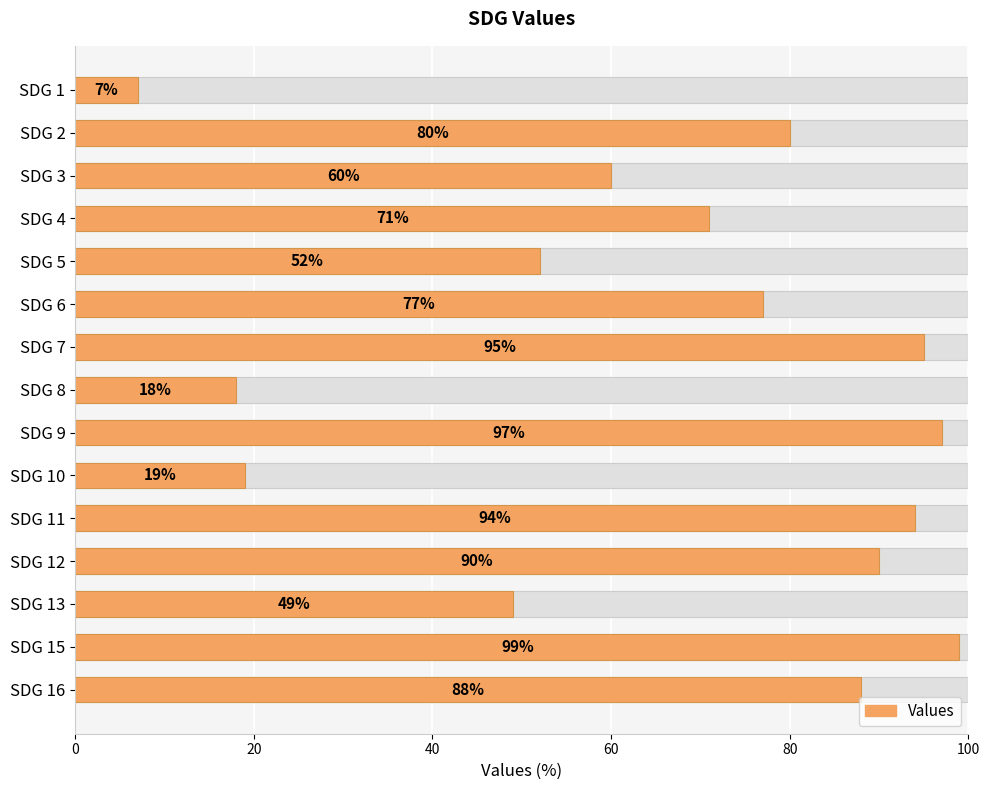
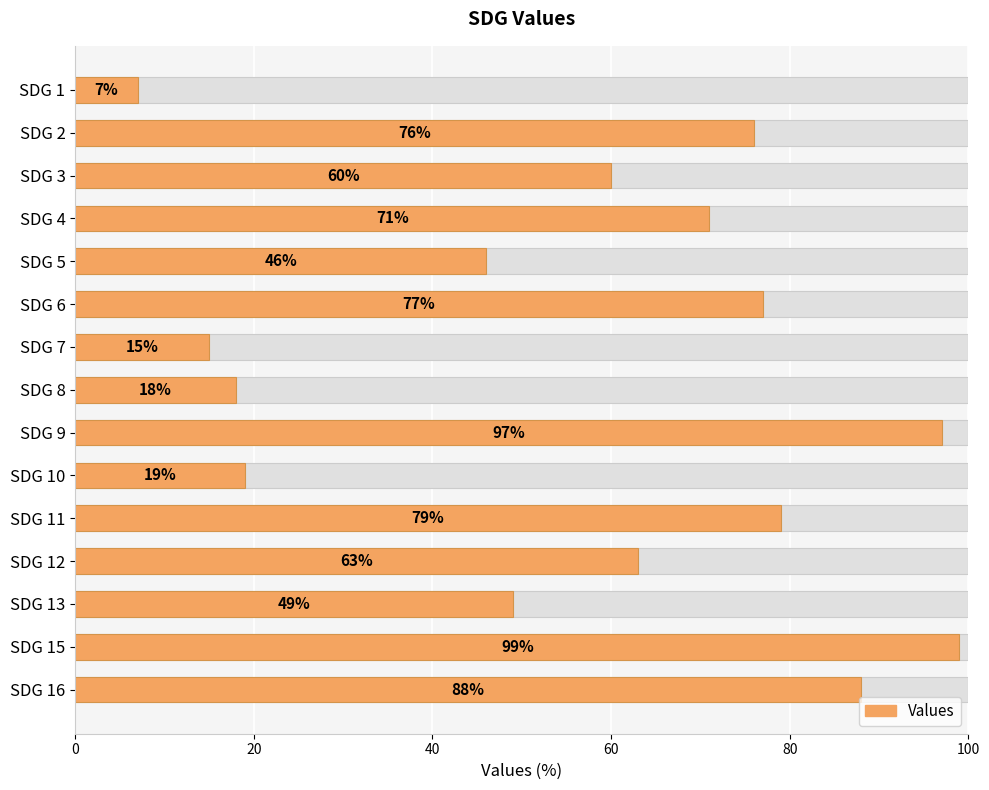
Values, SDG 2: 80% -> 76%
Values, SDG 5: 52% -> 46%
Values, SDG 7: 95% -> 15%
Values, SDG 11: 94% -> 79%
Values, SDG 12: 90% -> 63%
